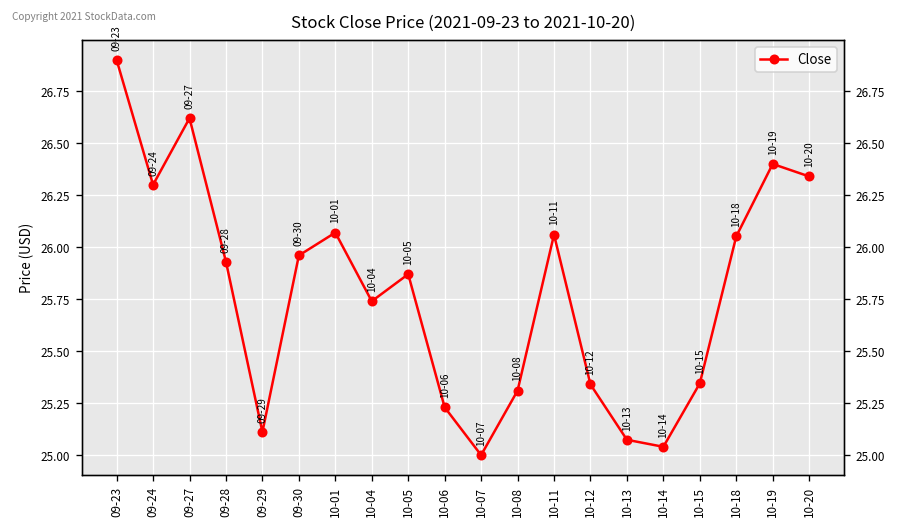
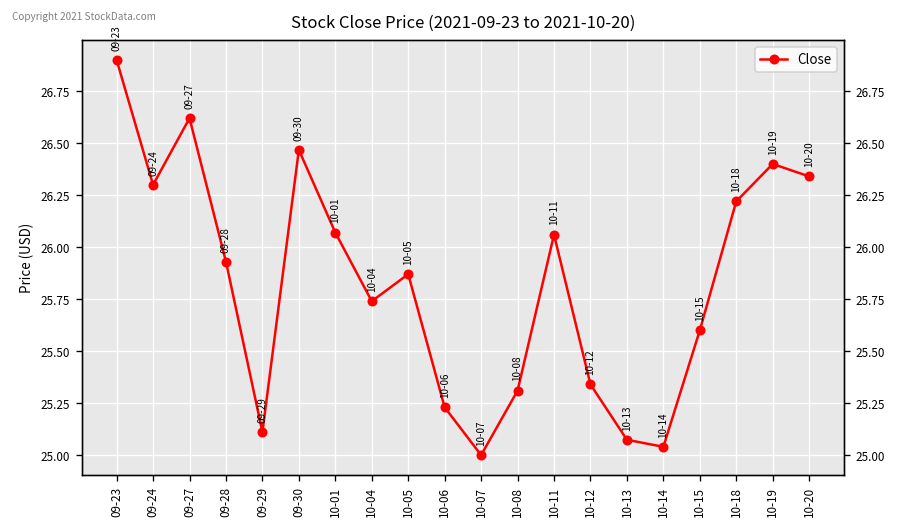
09-30: 25.96 -> 26.47
10-15: 25.34 -> 25.60
10-18: 26.05 -> 26.22
